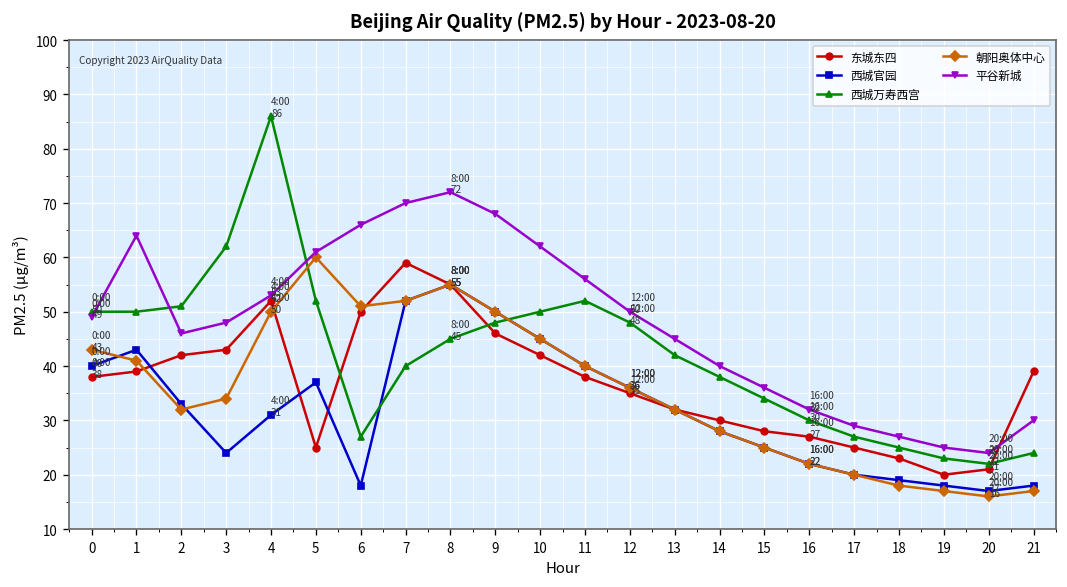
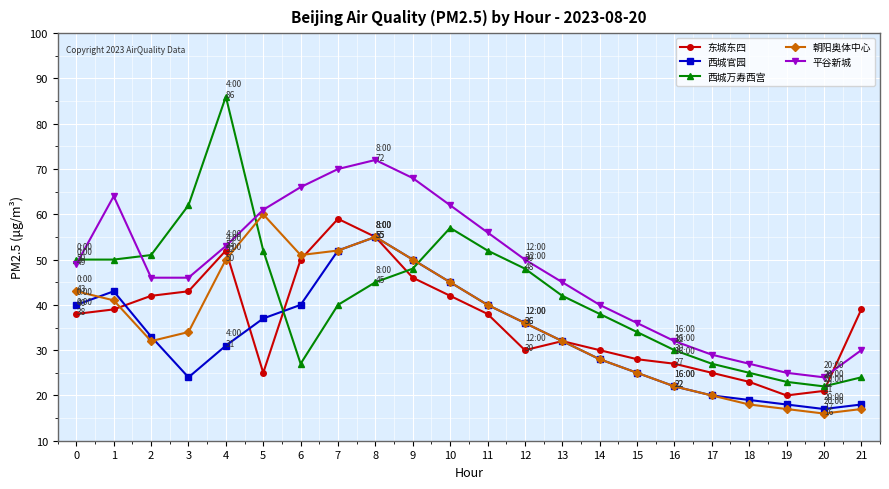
平谷新城, 3: 48 -> 46
西城官园, 6: 18 -> 40
西城万寿西宫, 10: 50 -> 57
东城东四, 12: 35 -> 30
